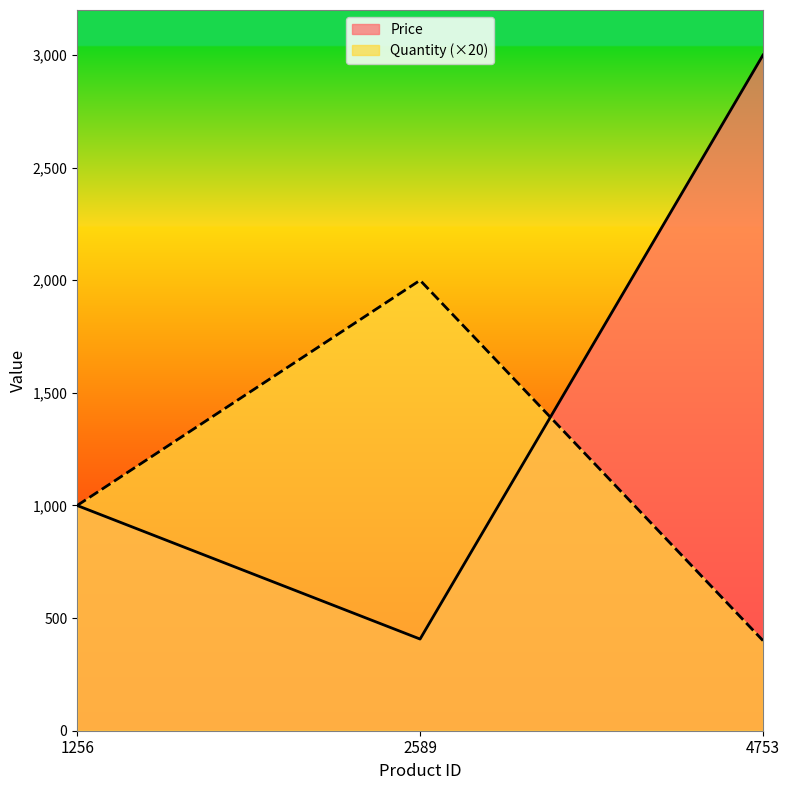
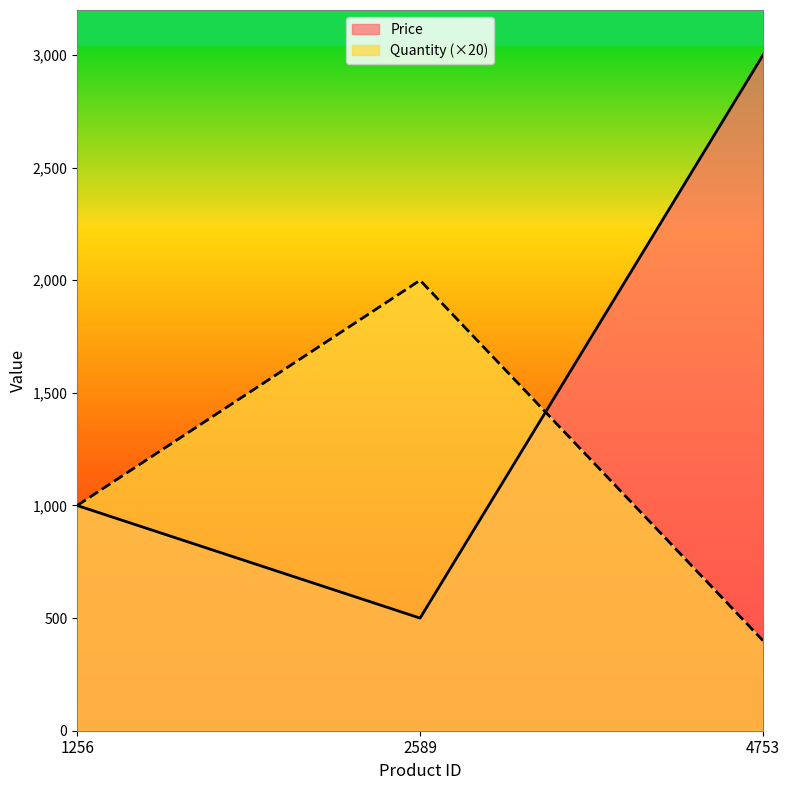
Price, 2589: 410 -> 500
